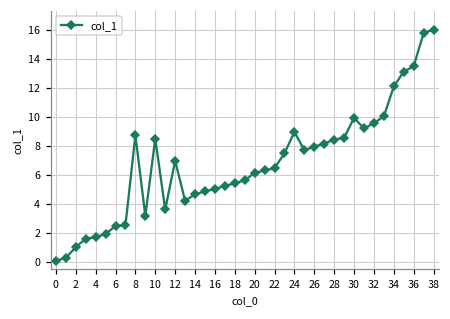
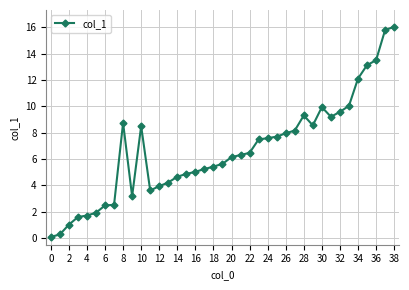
12: 7.0 -> 3.9
24: 9.0 -> 7.6
28: 8.5 -> 9.3
